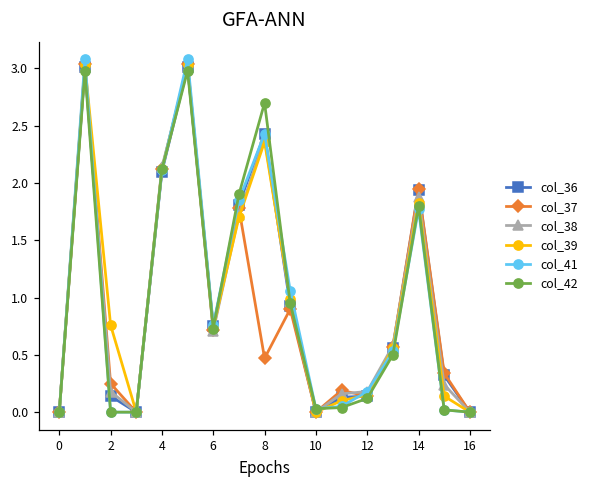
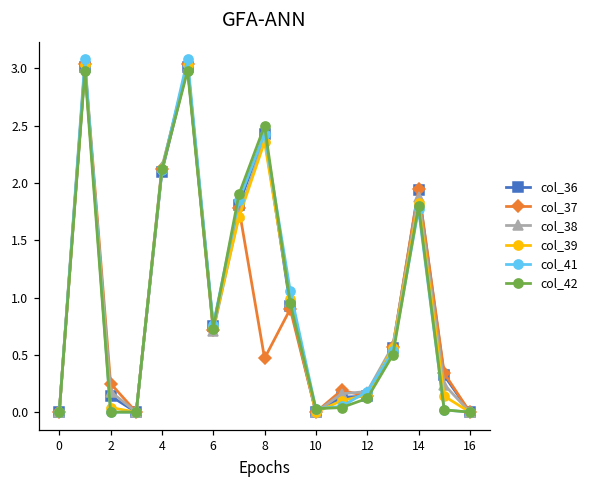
col_39, 2: 0.76 -> 0.04
col_42, 8: 2.7 -> 2.5
